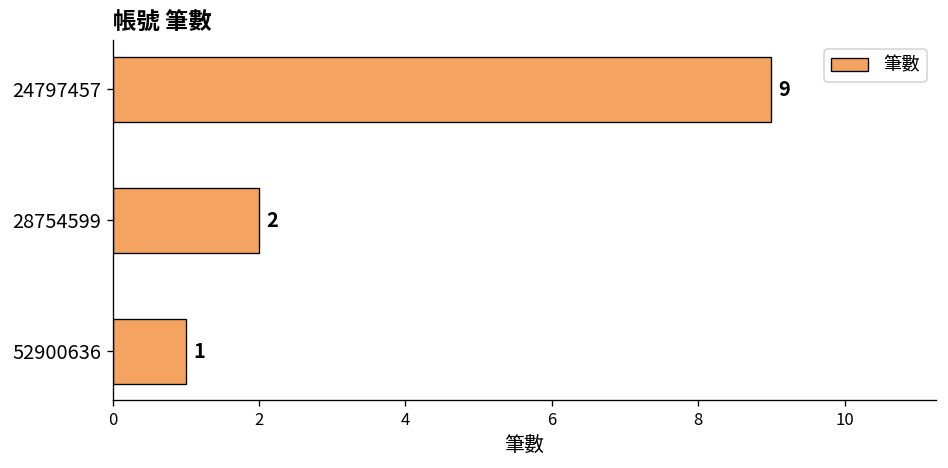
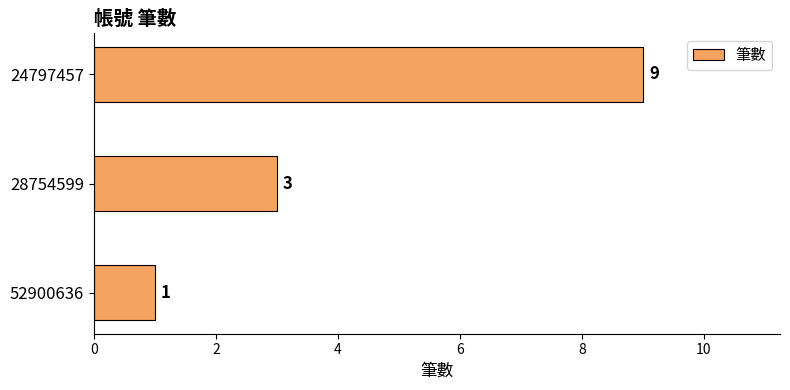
28754599: 2 -> 3
